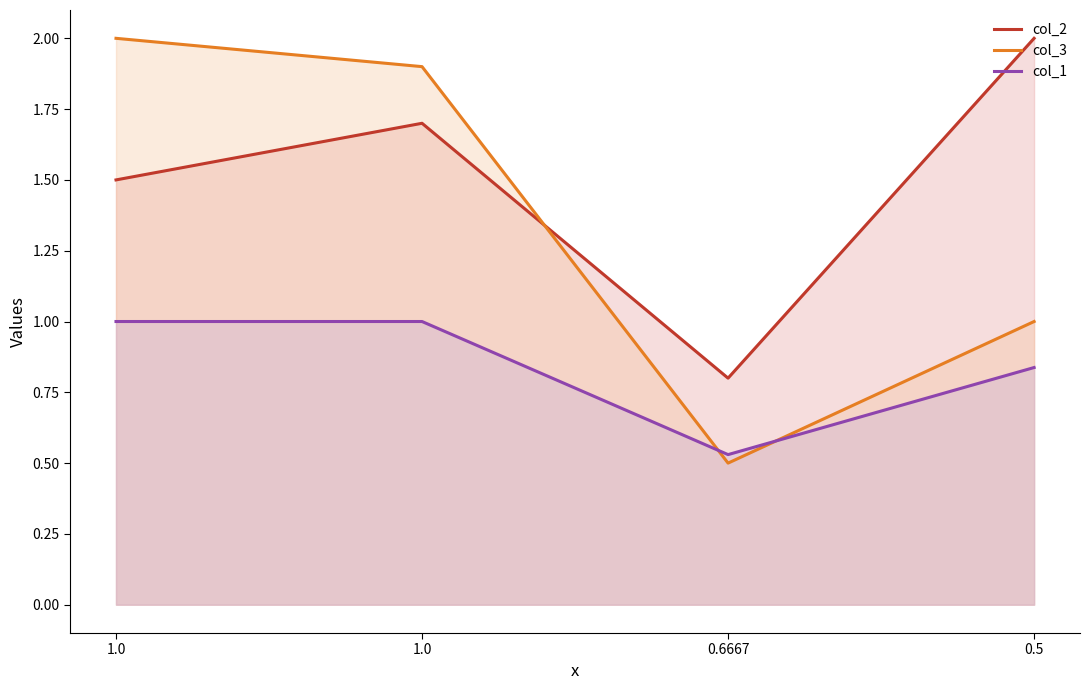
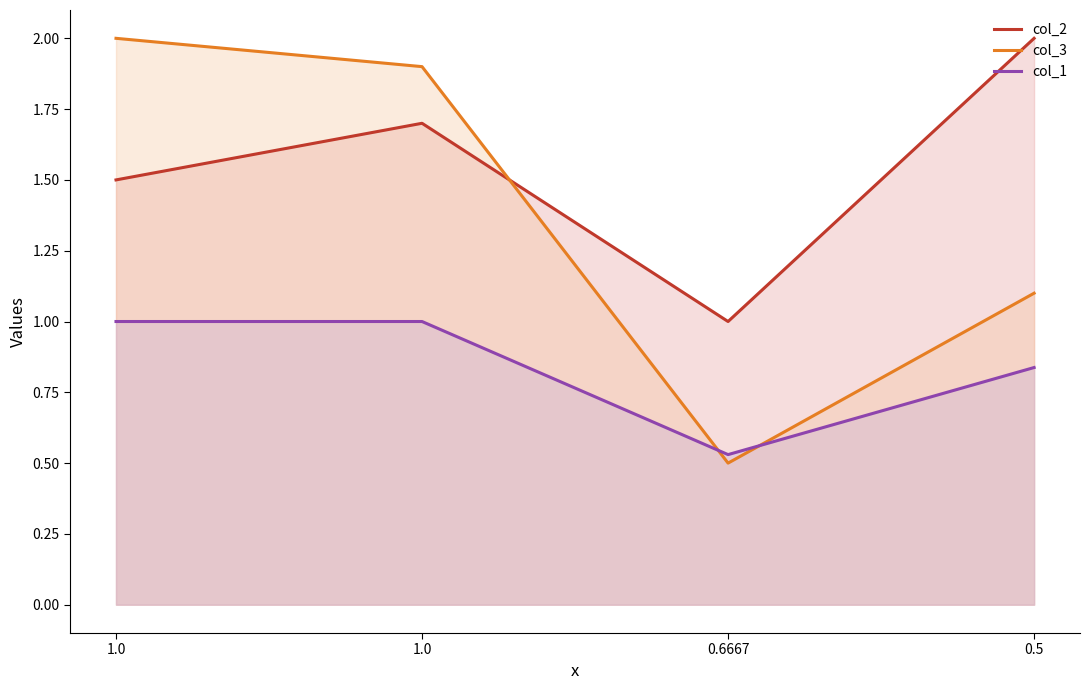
col_2, 0.6667: 0.8 -> 1.0
col_3, 0.5: 1.0 -> 1.1
